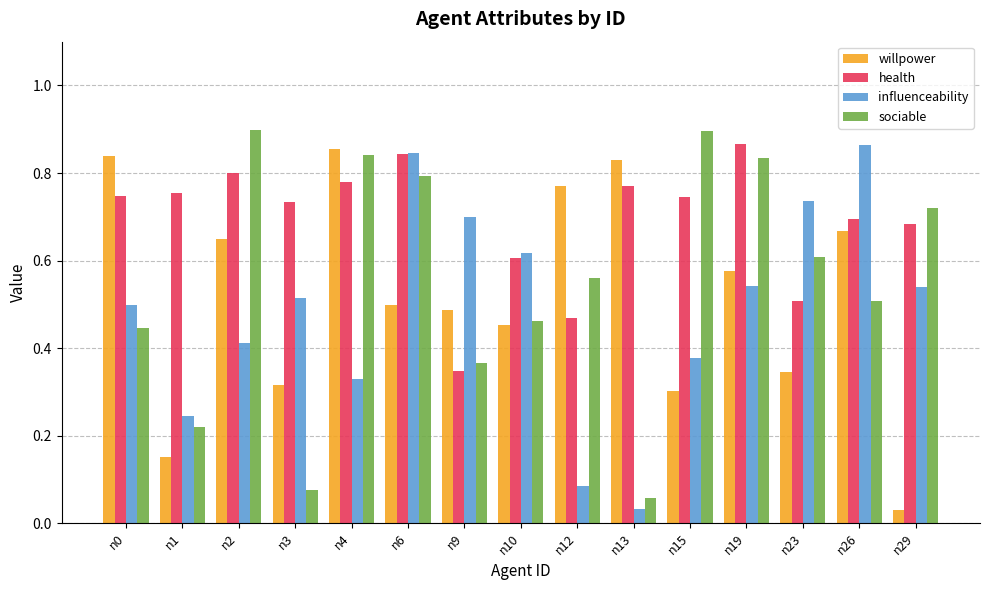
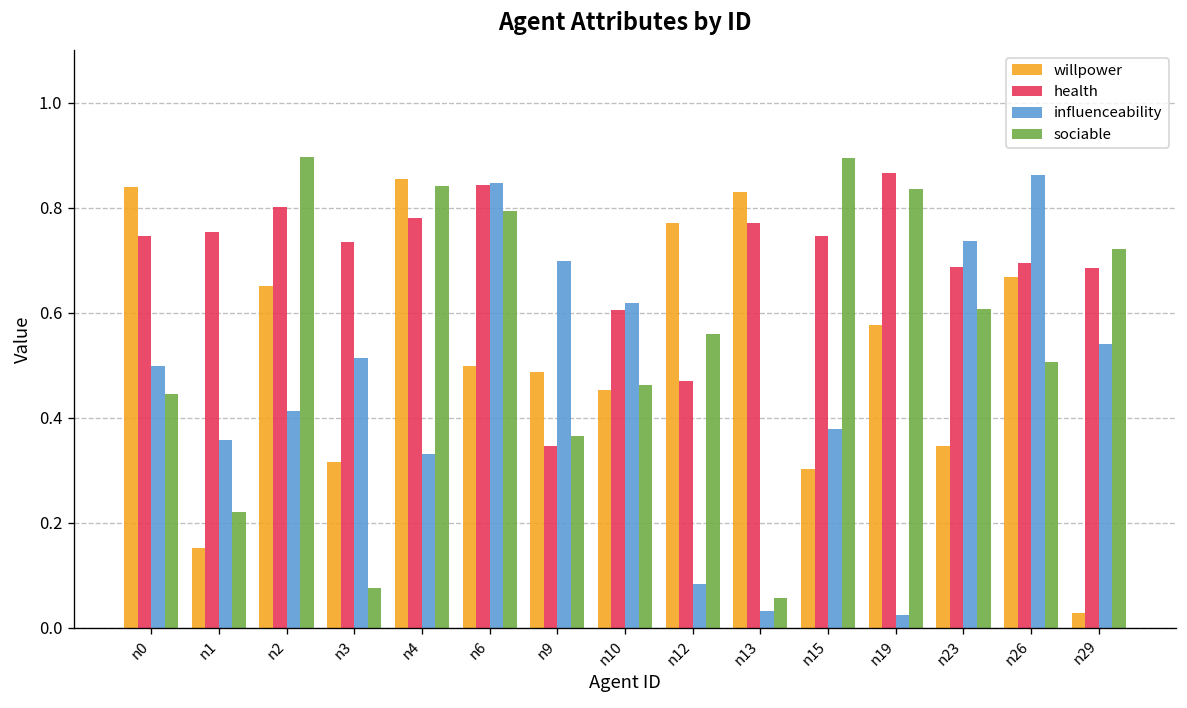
influenceability, n1: 0.24 -> 0.36
influenceability, n19: 0.54 -> 0.03
health, n23: 0.51 -> 0.69
